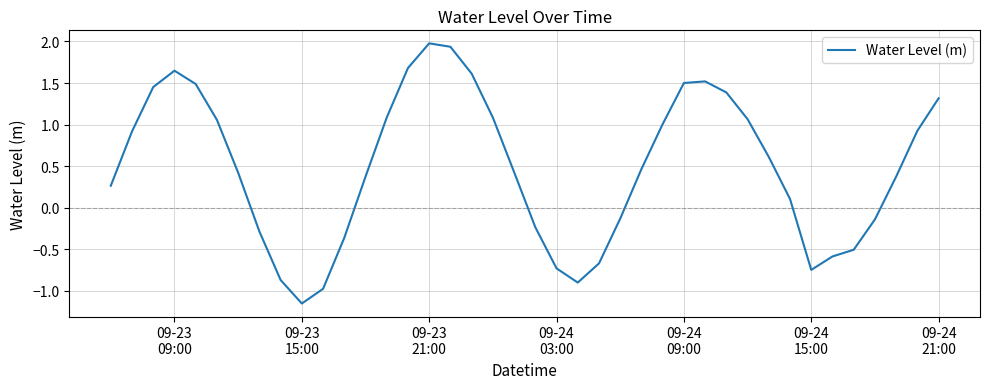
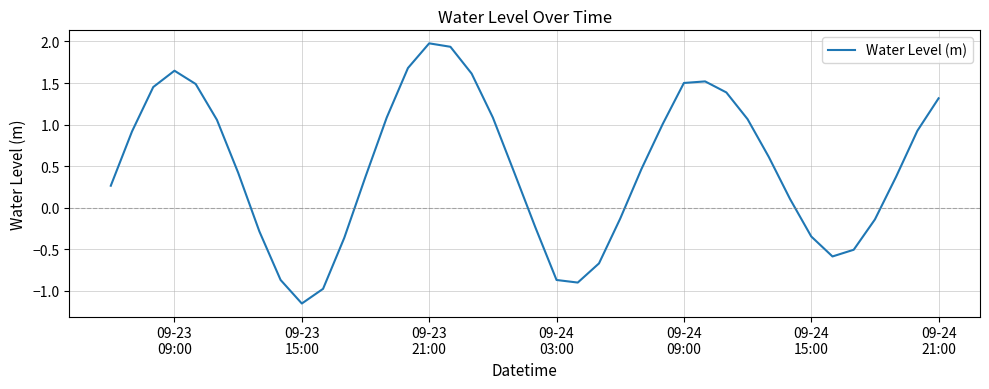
09-24 03:00: -0.7 -> -0.9
09-24 15:00: -0.7 -> -0.3
